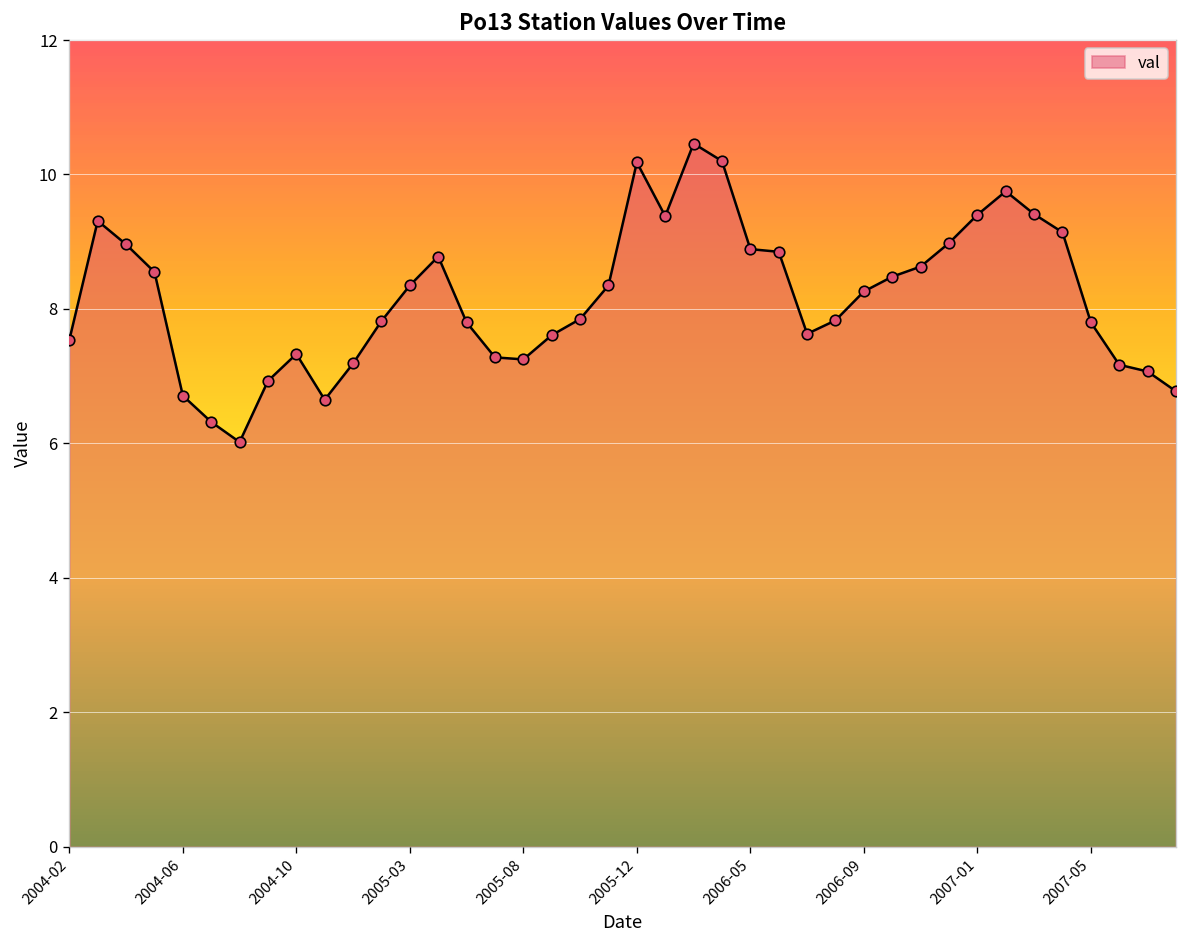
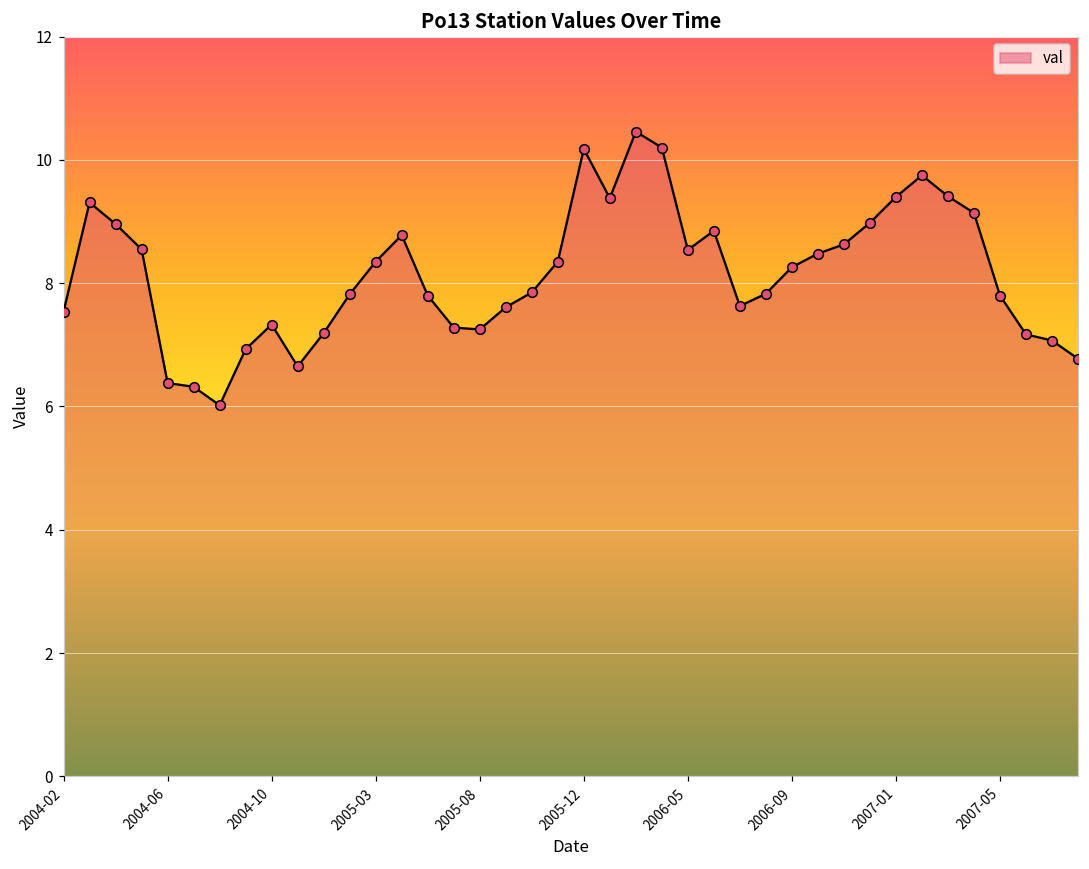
2004-06: 6.7 -> 6.4
2006-05: 8.9 -> 8.5
